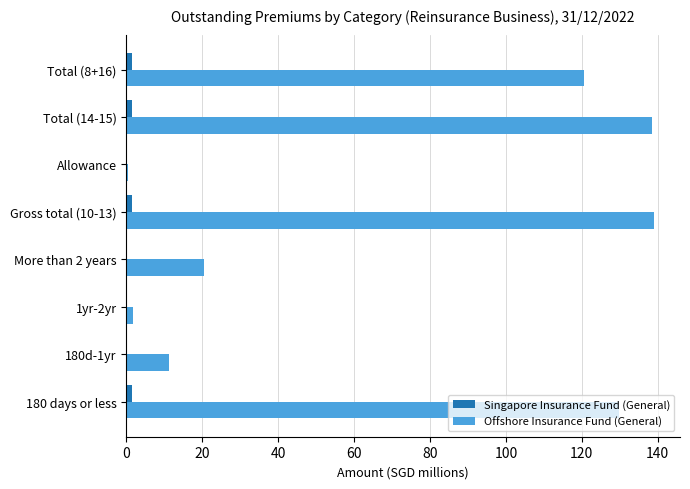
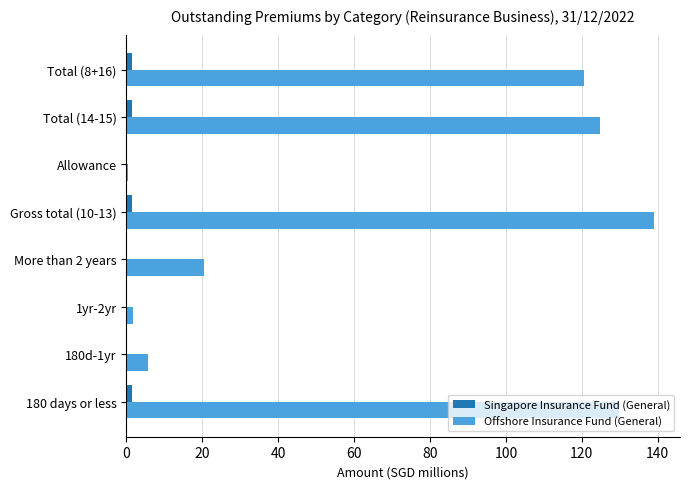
Offshore Insurance Fund (General), Total (14-15): 139 -> 125
Offshore Insurance Fund (General), 180d-1yr: 11 -> 6
